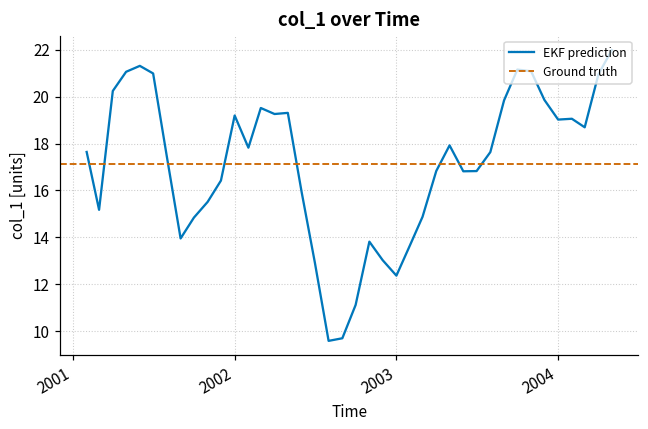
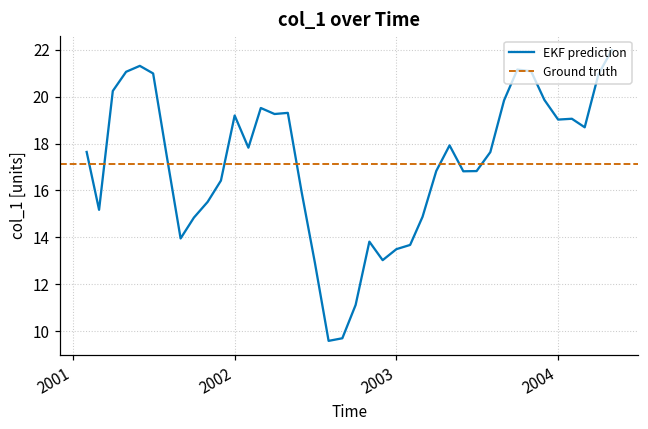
2003: 12.4 -> 13.5
